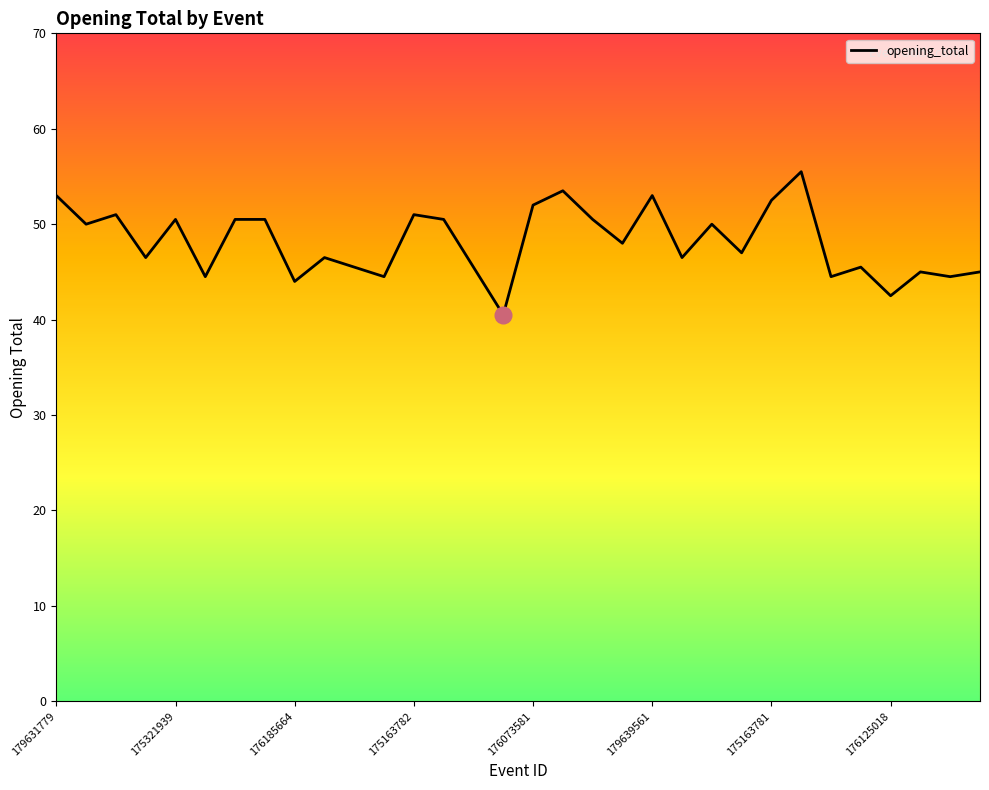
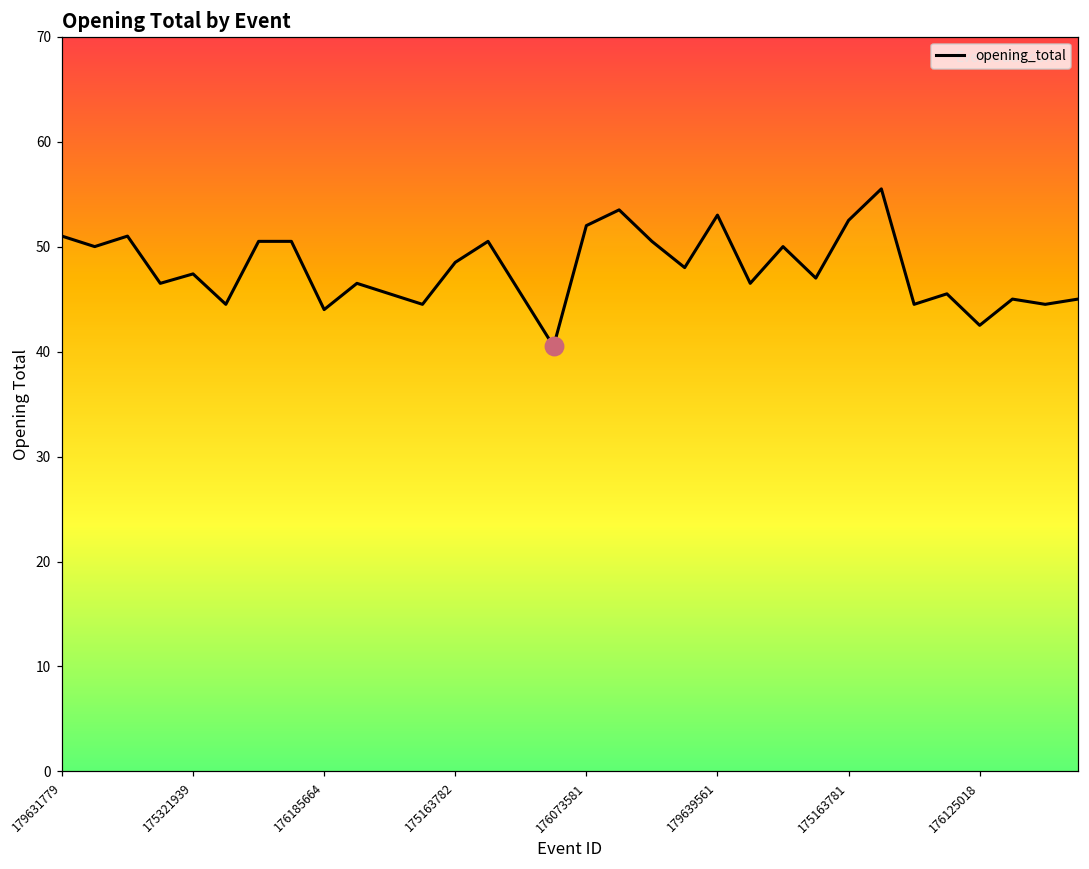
opening_total, 179631779: 53 -> 51
opening_total, 175321939: 51 -> 47
opening_total, 175163782: 51 -> 49
